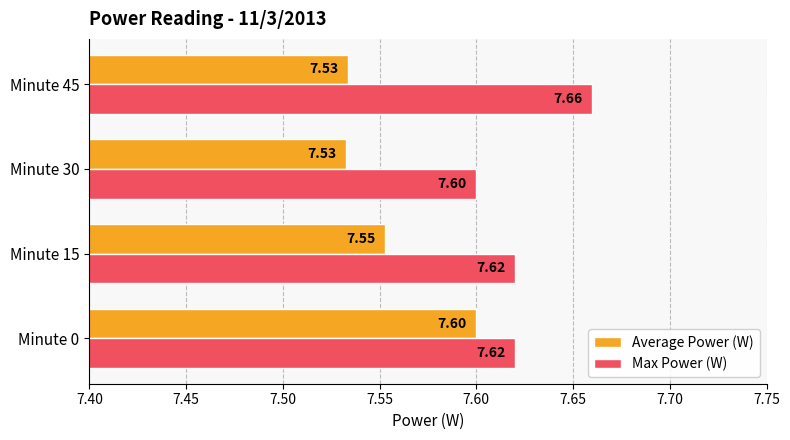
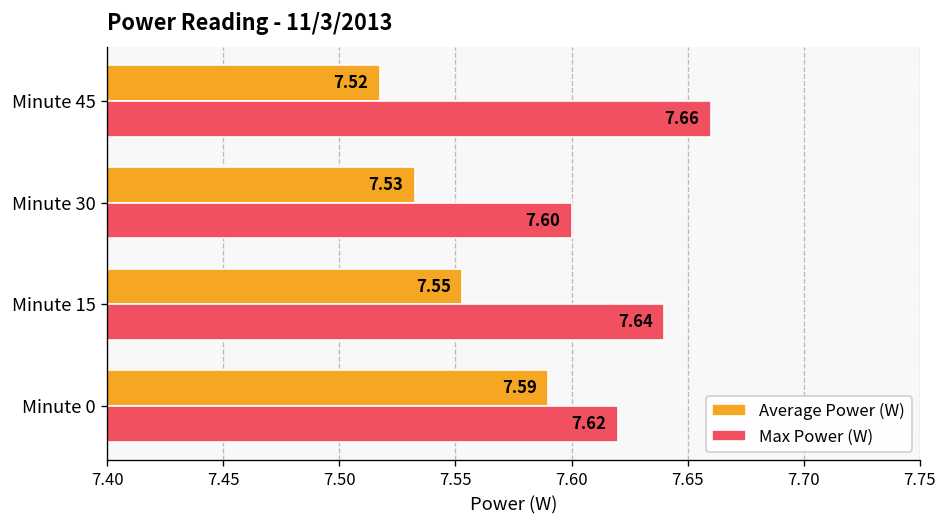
Average Power (W), Minute 45: 7.53 -> 7.52
Max Power (W), Minute 15: 7.62 -> 7.64
Average Power (W), Minute 0: 7.60 -> 7.59
